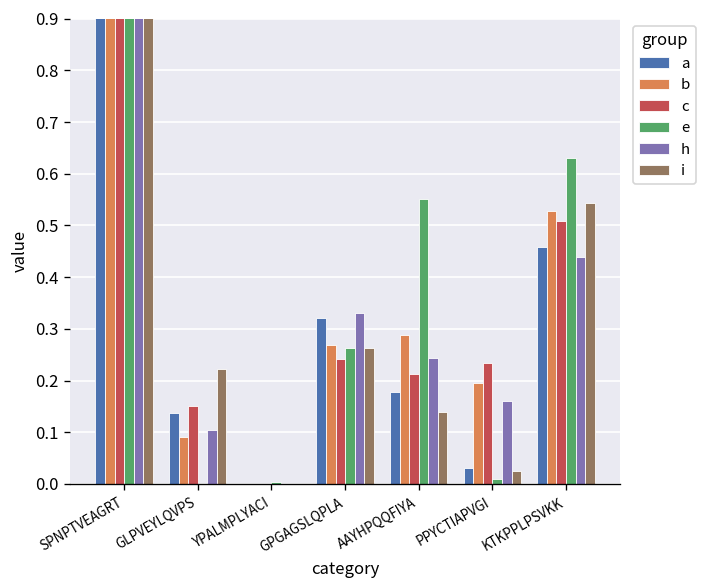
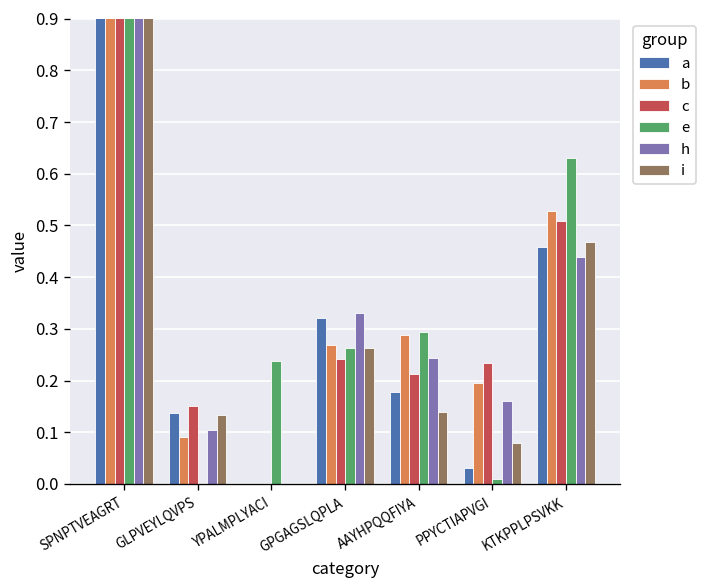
i, GLPVEYLQVPS: 0.22 -> 0.13
e, YPALMPLYACI: 0.00 -> 0.24
e, AAYHPQQFIYA: 0.55 -> 0.29
i, PPYCTIAPVGI: 0.02 -> 0.08
i, KTKPPLPSVKK: 0.54 -> 0.47
